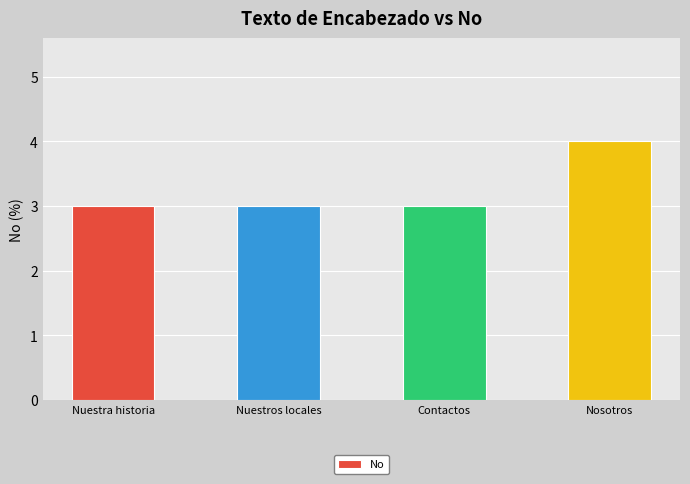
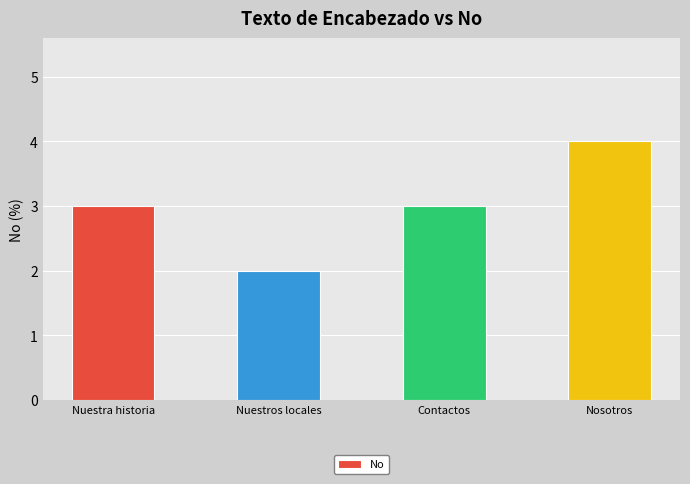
Nuestros locales: 3 -> 2
